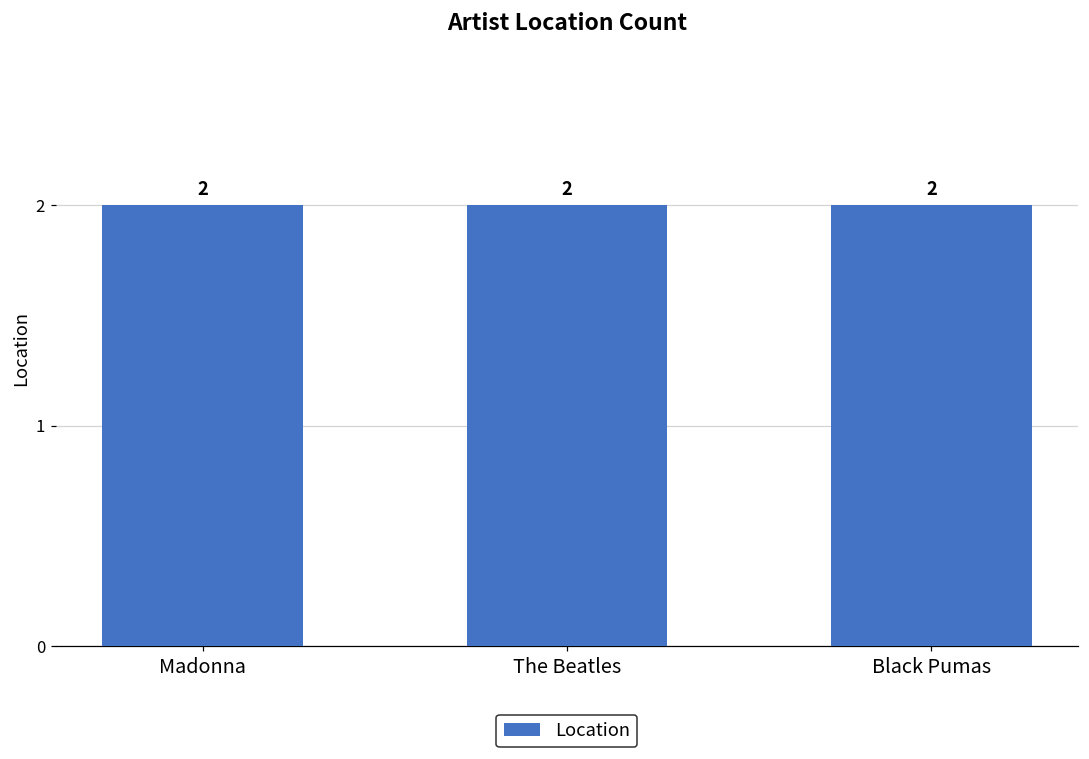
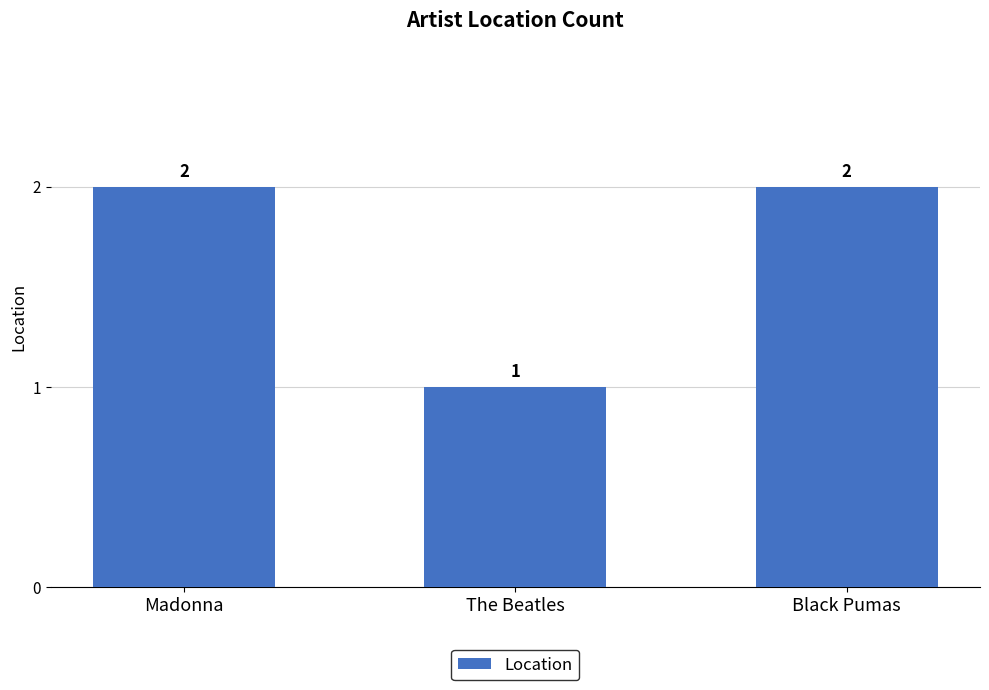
The Beatles: 2 -> 1
